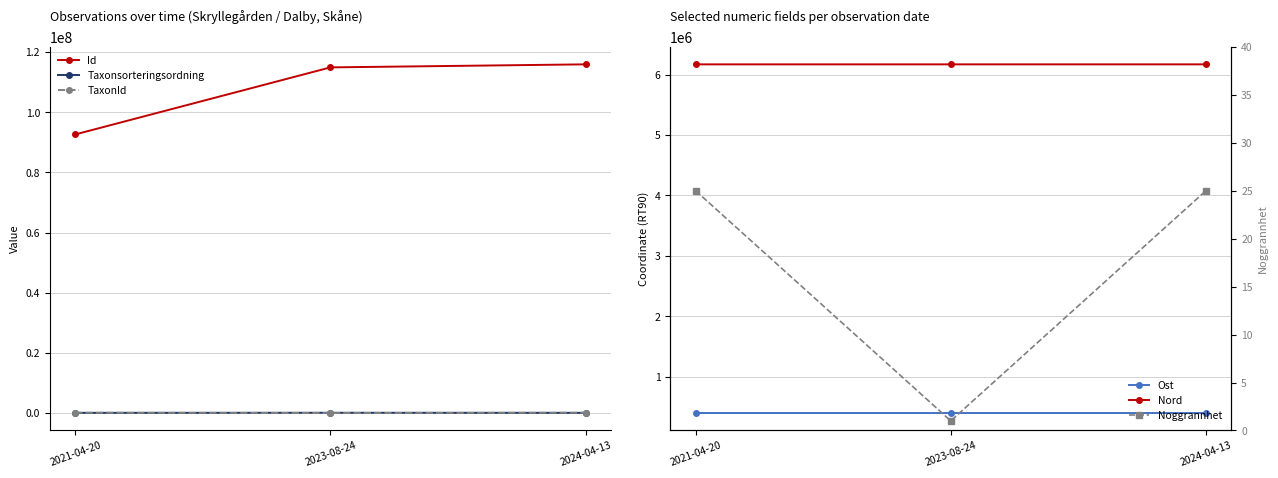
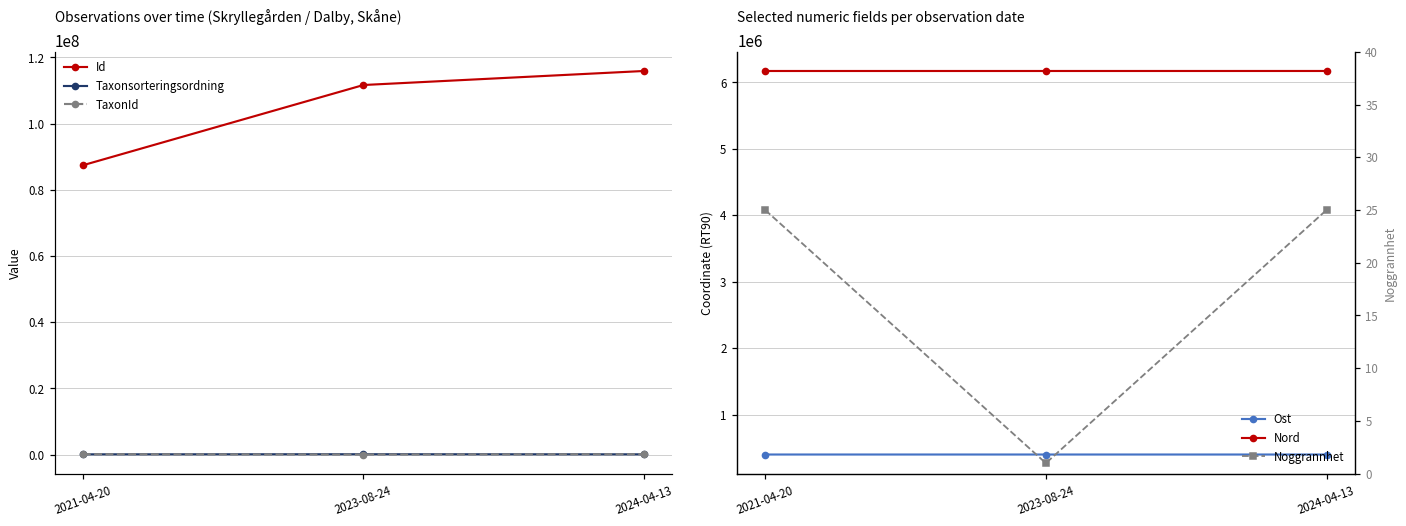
Observations over time (Skryllegården / Dalby, Skåne), Id, 2021-04-20: 93000000 -> 87000000
Observations over time (Skryllegården / Dalby, Skåne), Id, 2023-08-24: 115000000 -> 112000000
